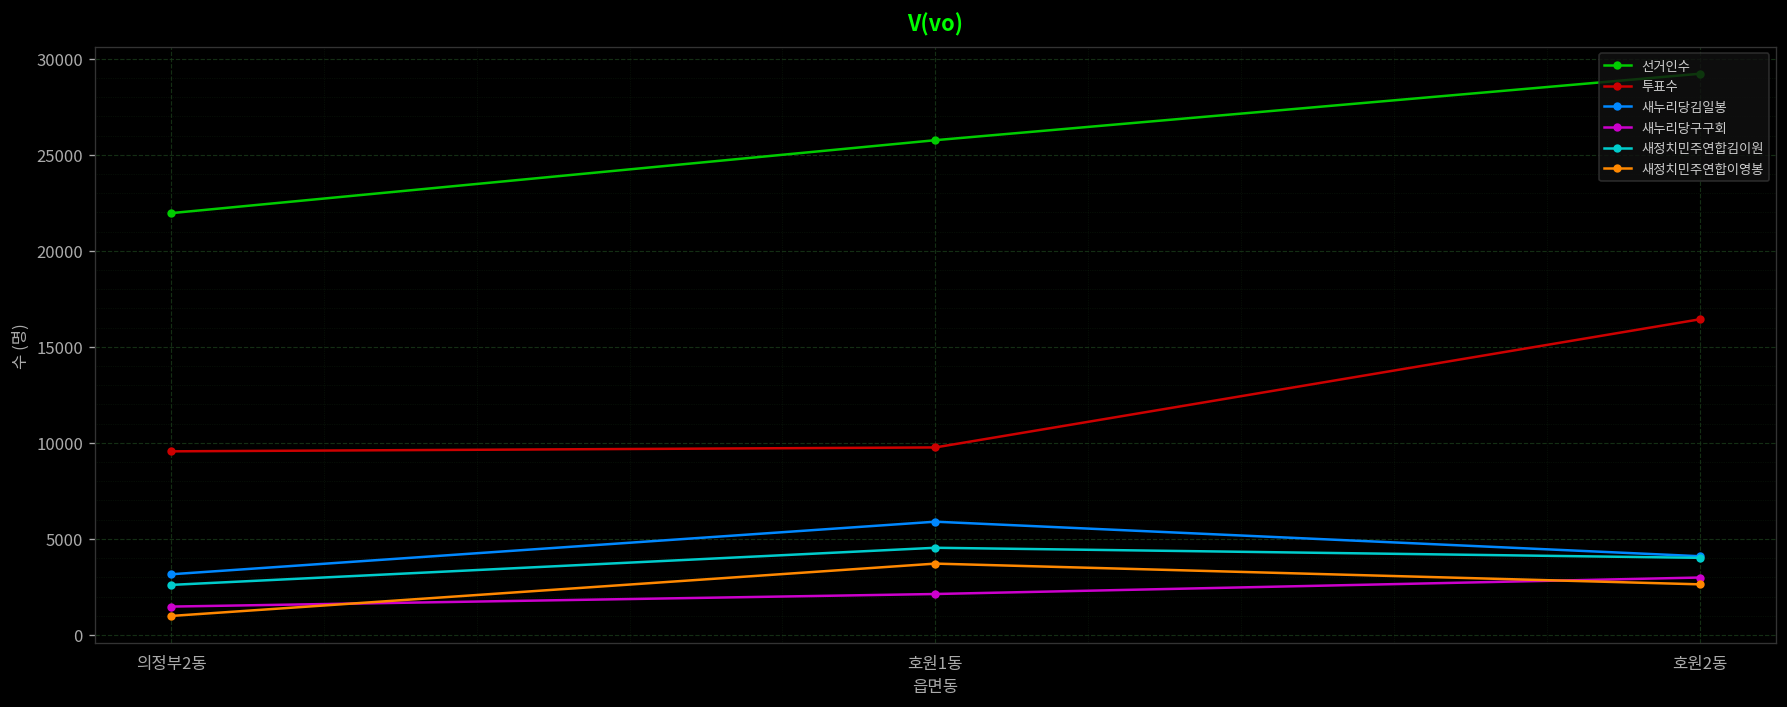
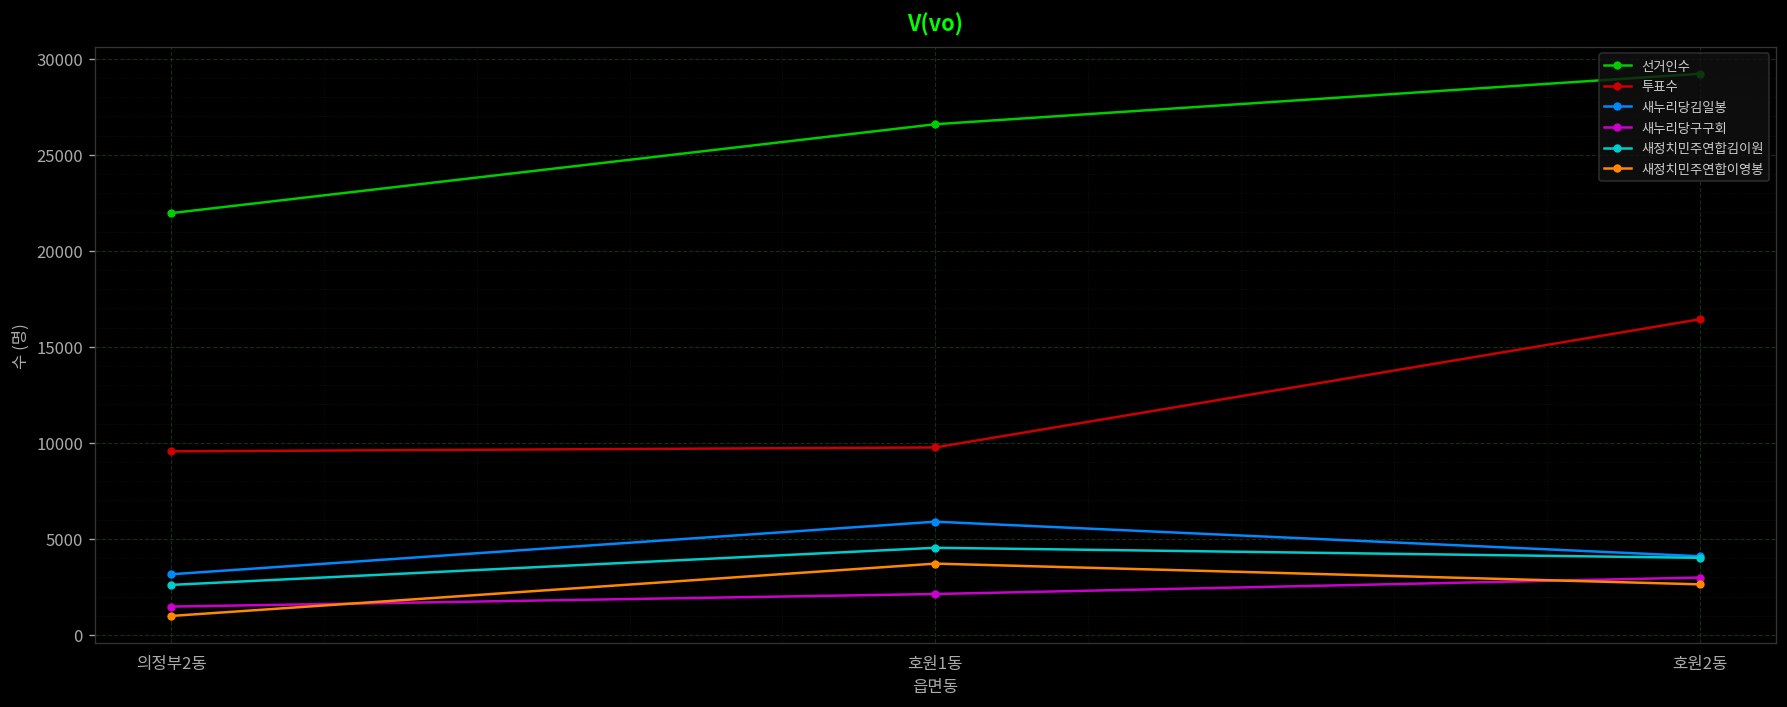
선거인수, 호원1동: 25800 -> 26600
